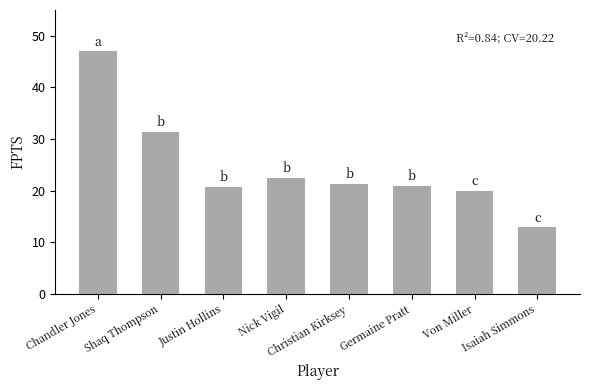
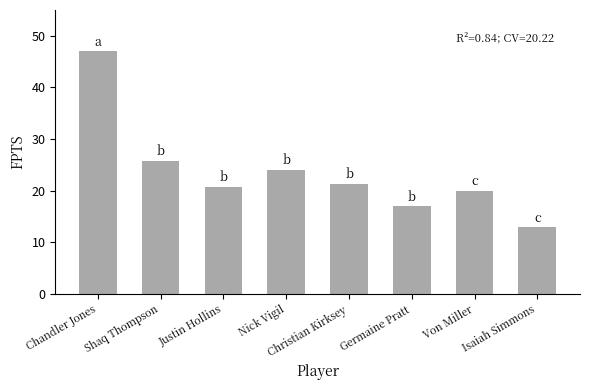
Shaq Thompson: 31 -> 26
Nick Vigil: 23 -> 24
Germaine Pratt: 21 -> 17
